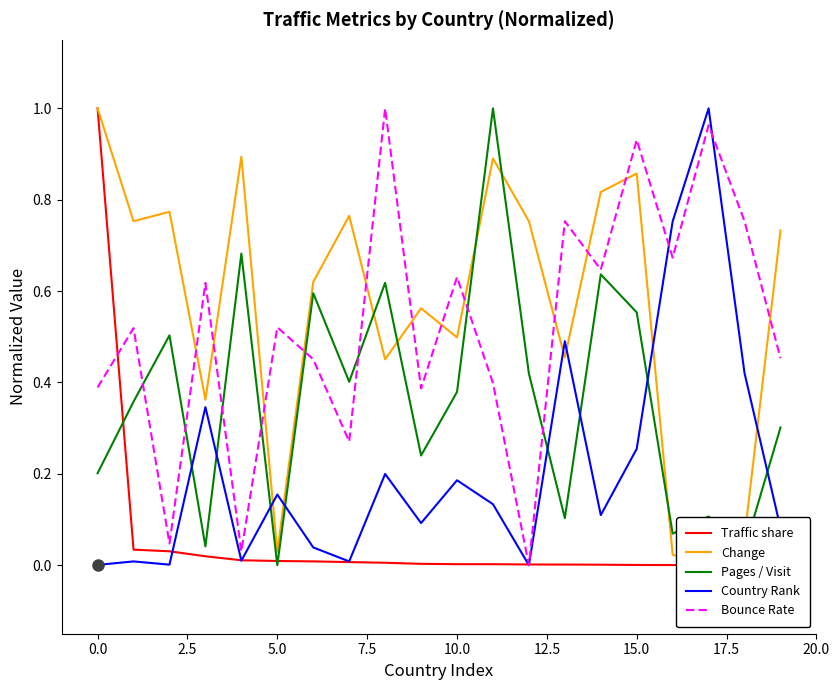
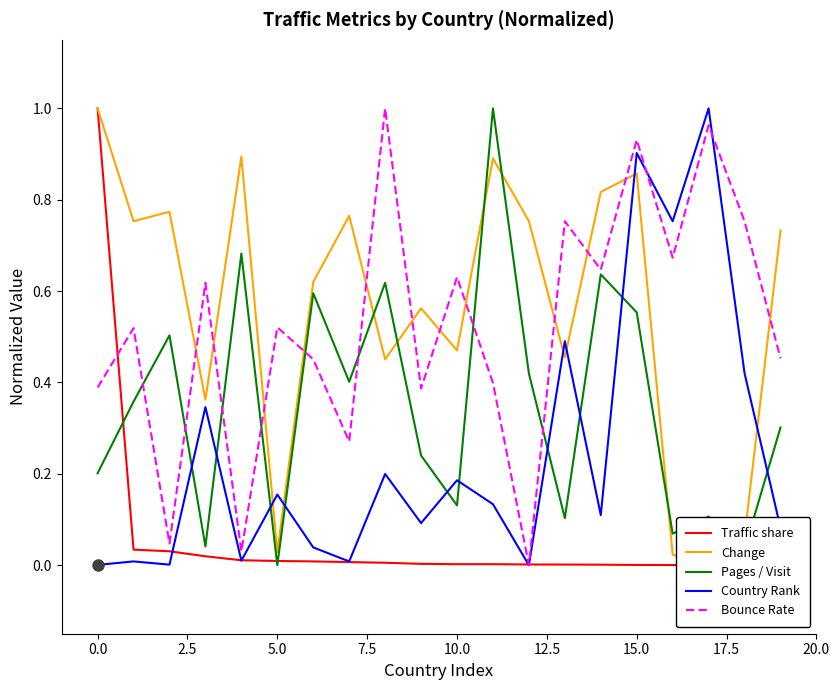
Change, 10.0: 0.50 -> 0.47
Pages / Visit, 10.0: 0.38 -> 0.13
Country Rank, 15.0: 0.25 -> 0.90
